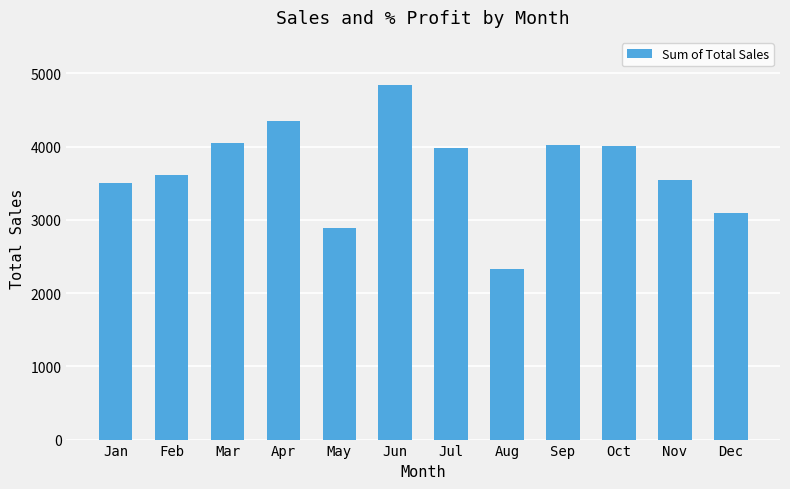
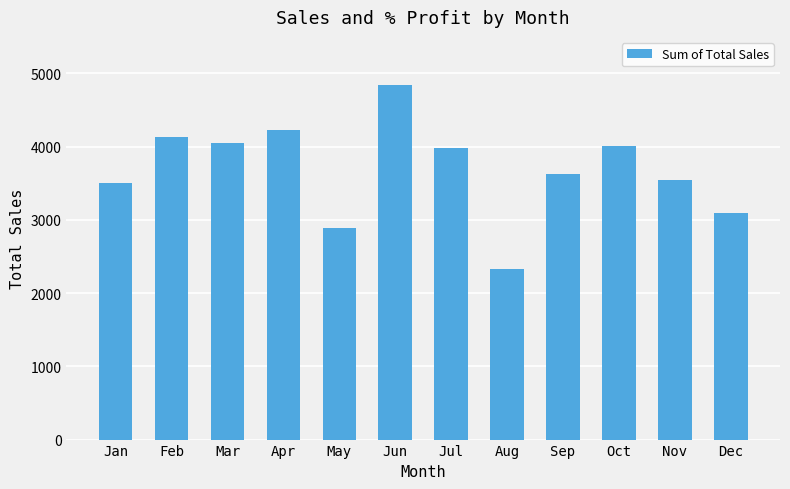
Feb: 3600 -> 4100
Apr: 4300 -> 4200
Sep: 4000 -> 3600
